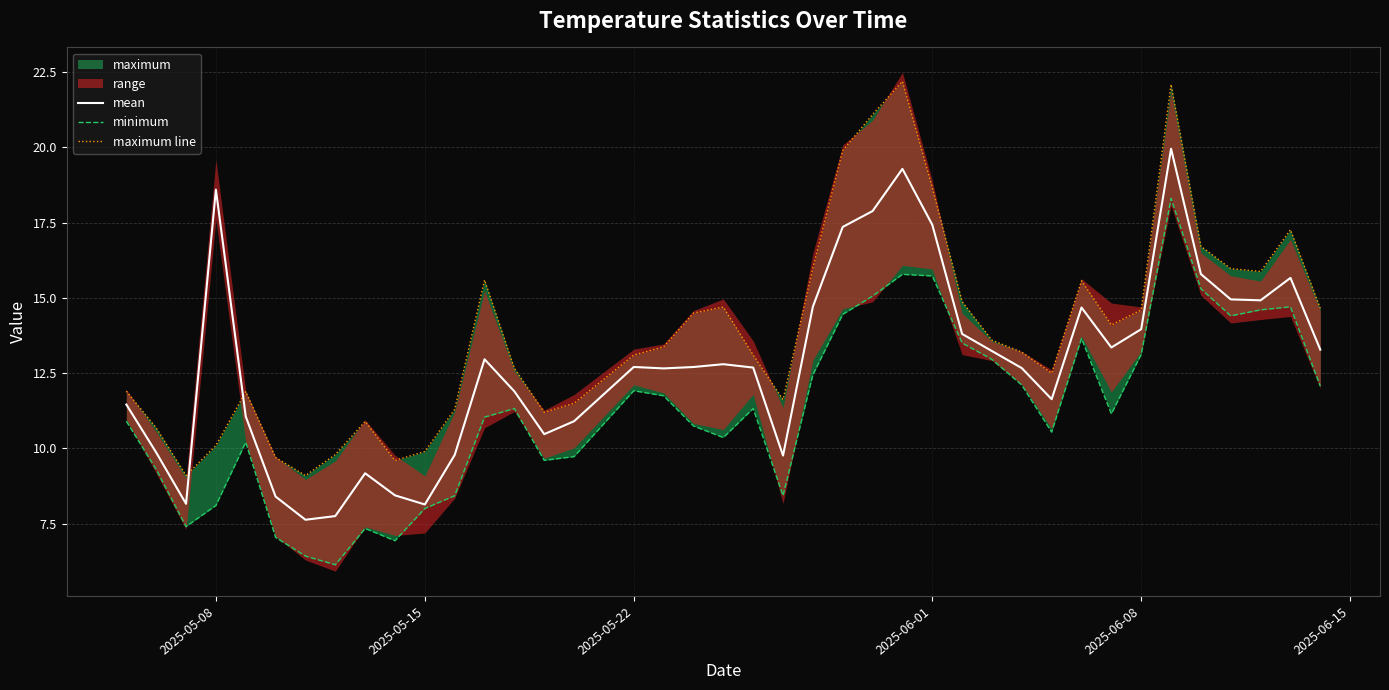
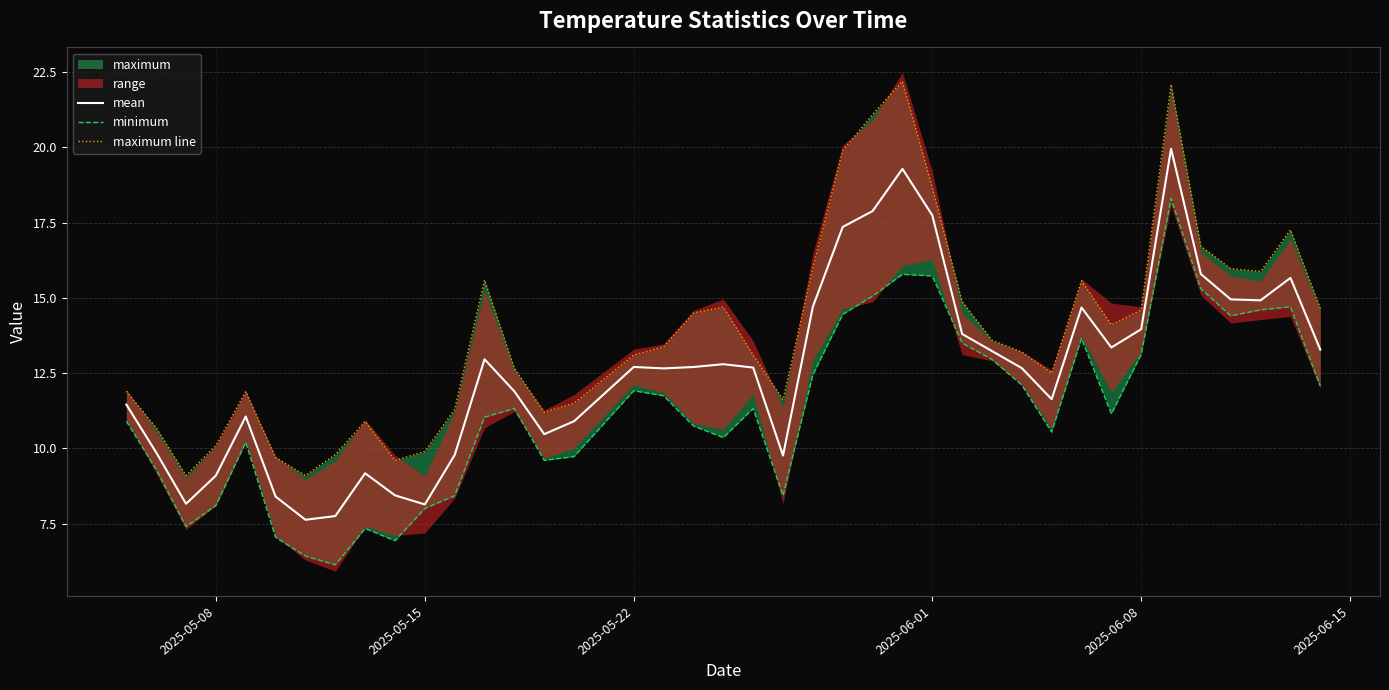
mean, 2025-05-08: 18.6 -> 9.1
mean, 2025-06-01: 17.4 -> 17.7
